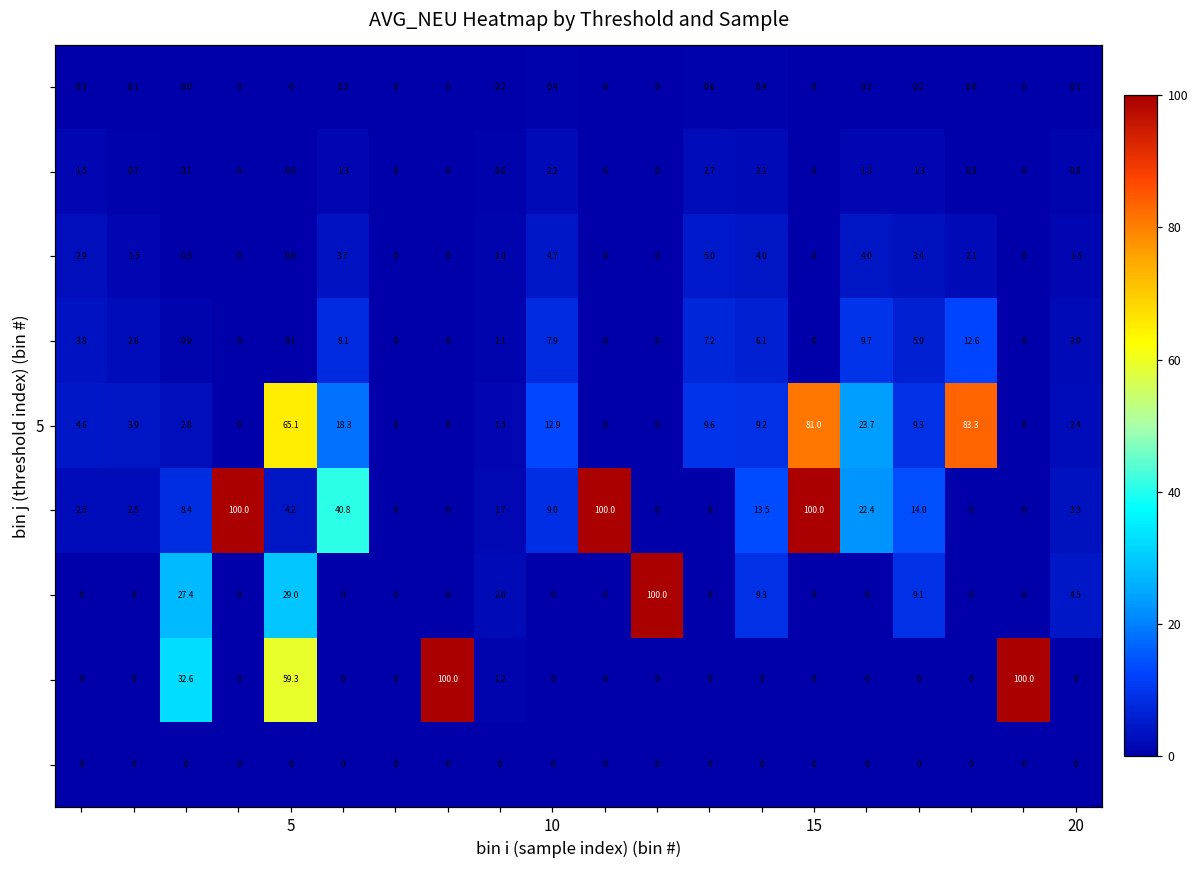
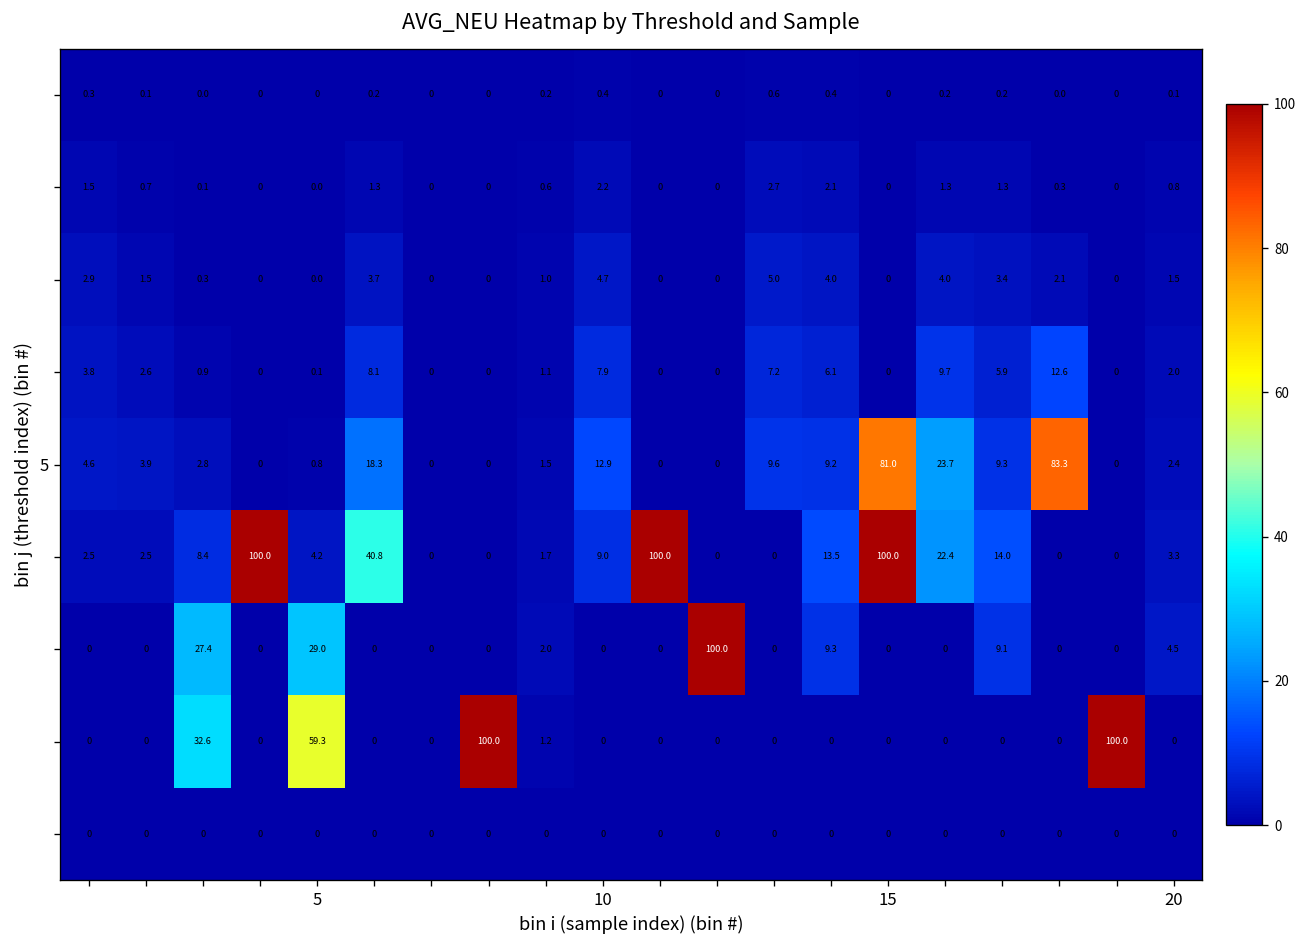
5, 5: 65.1 -> 0.8
